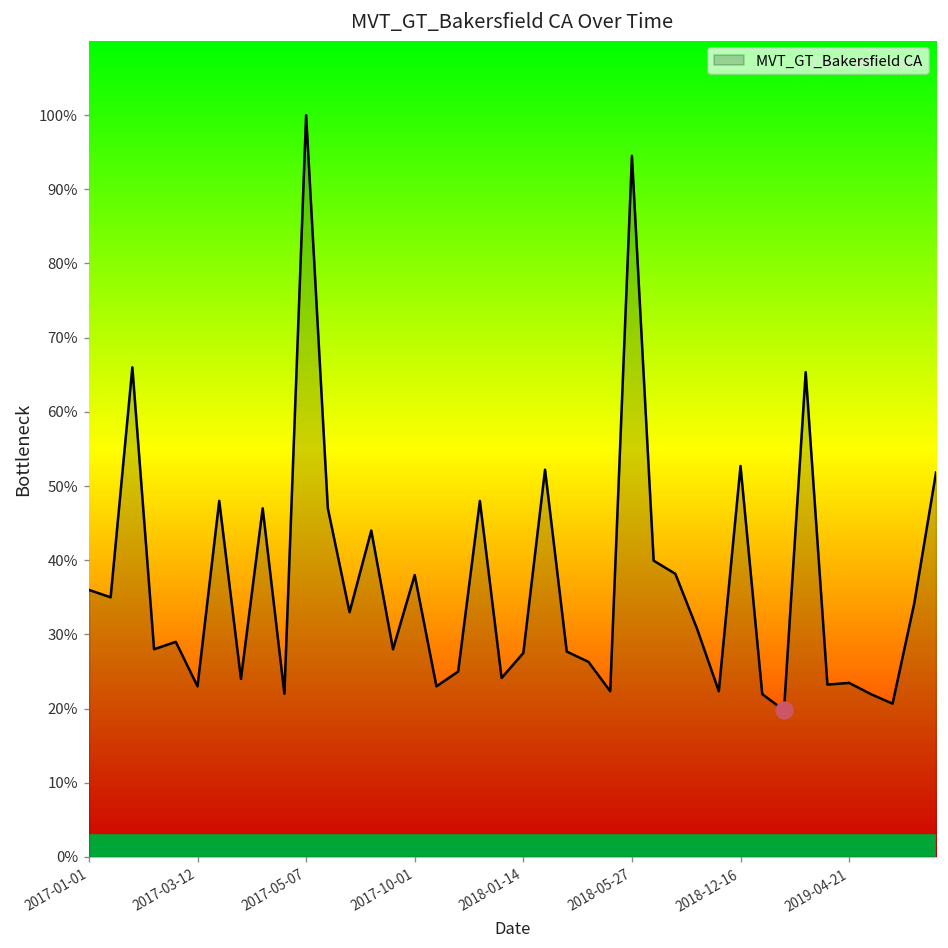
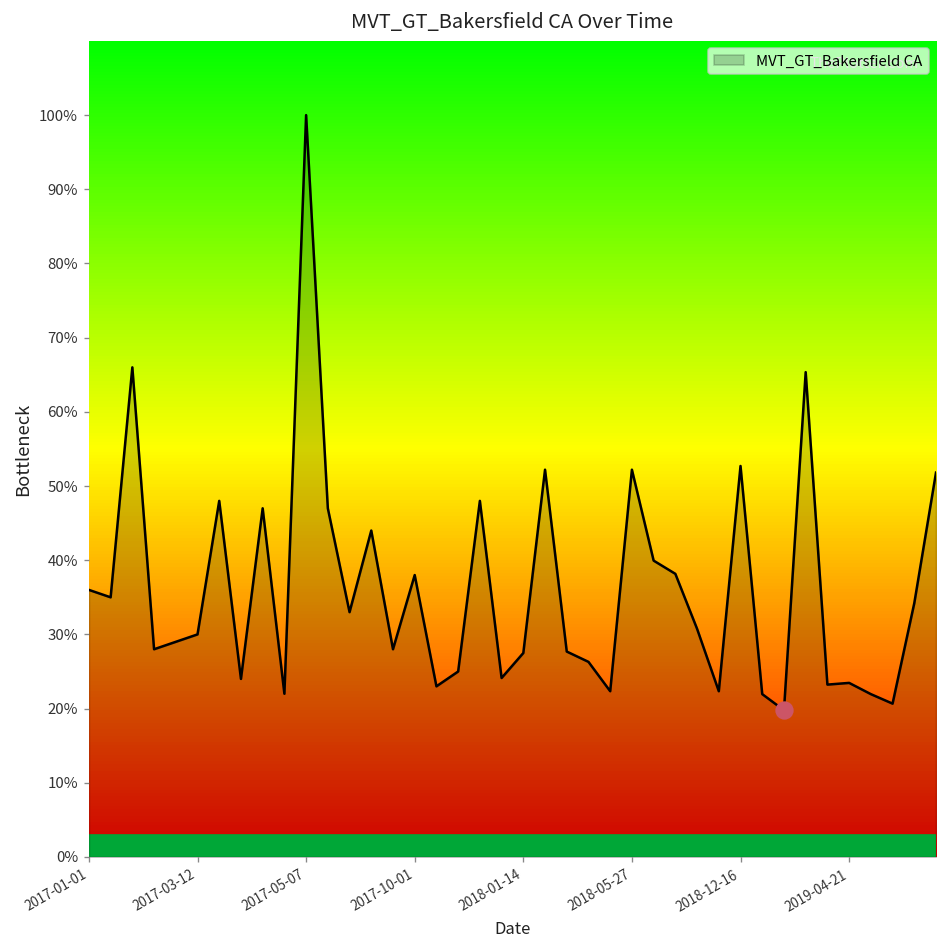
MVT_GT_Bakersfield CA, 2017-03-12: 23% -> 30%
MVT_GT_Bakersfield CA, 2018-05-27: 95% -> 52%
